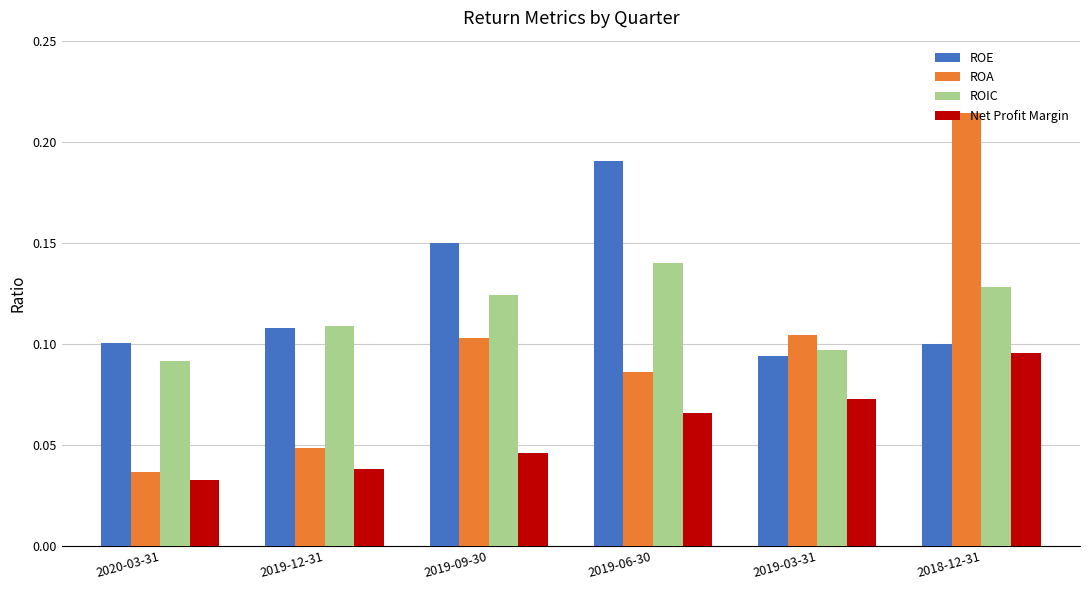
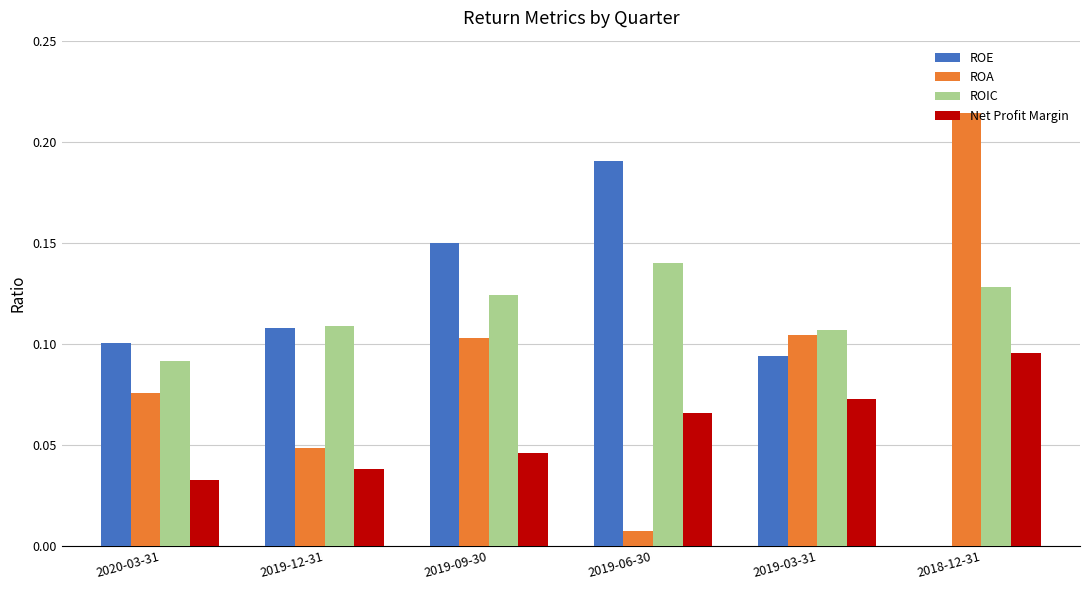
ROA, 2020-03-31: 0.037 -> 0.075
ROA, 2019-06-30: 0.086 -> 0.007
ROIC, 2019-03-31: 0.097 -> 0.107
ROE, 2018-12-31: 0.1 -> 0.0
